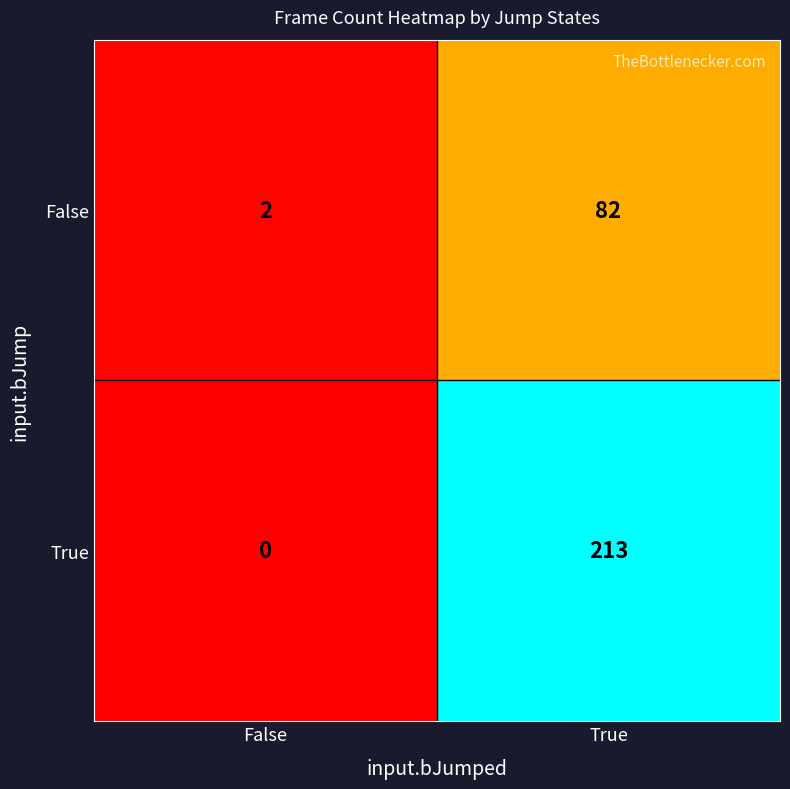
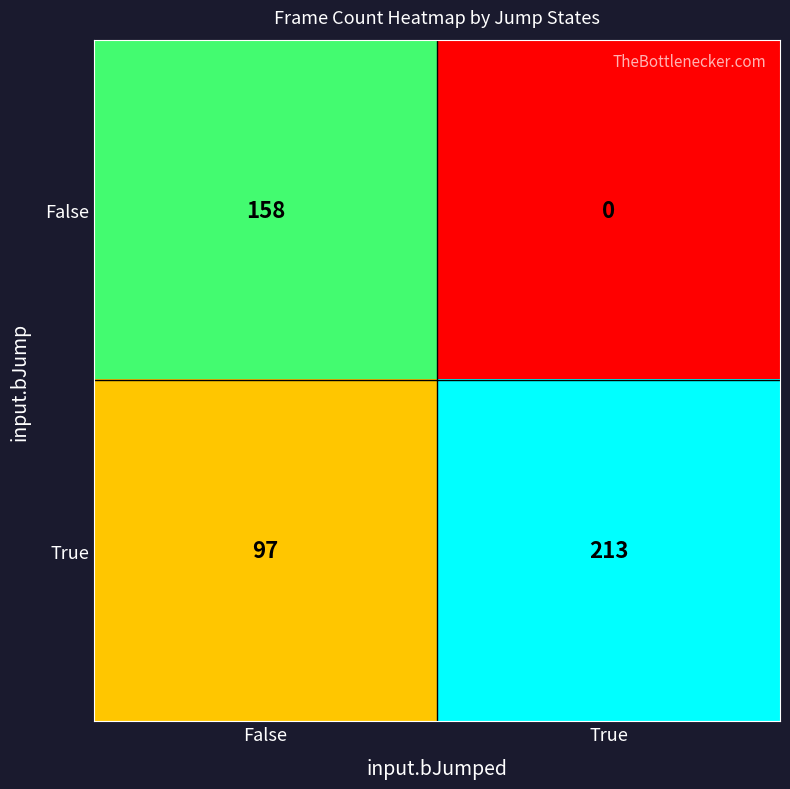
False, False: 2 -> 158
False, True: 82 -> 0
True, False: 0 -> 97
